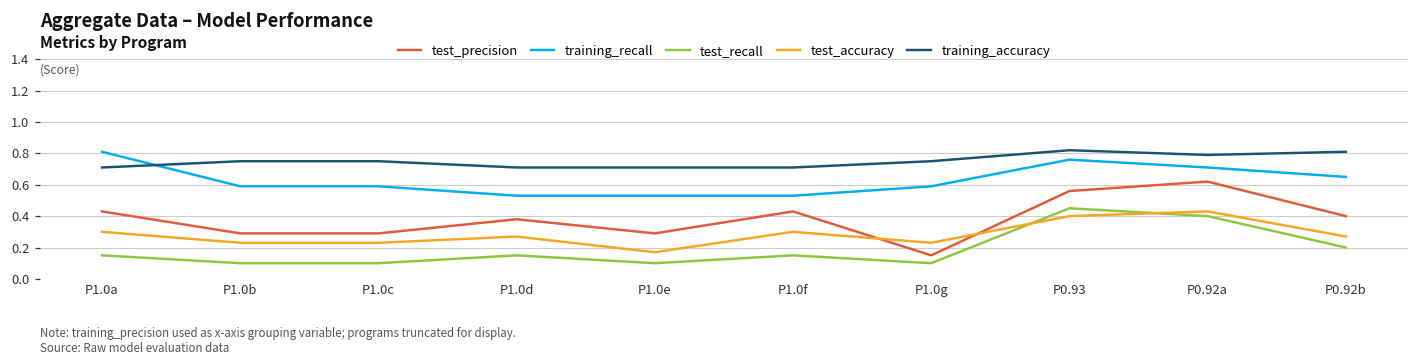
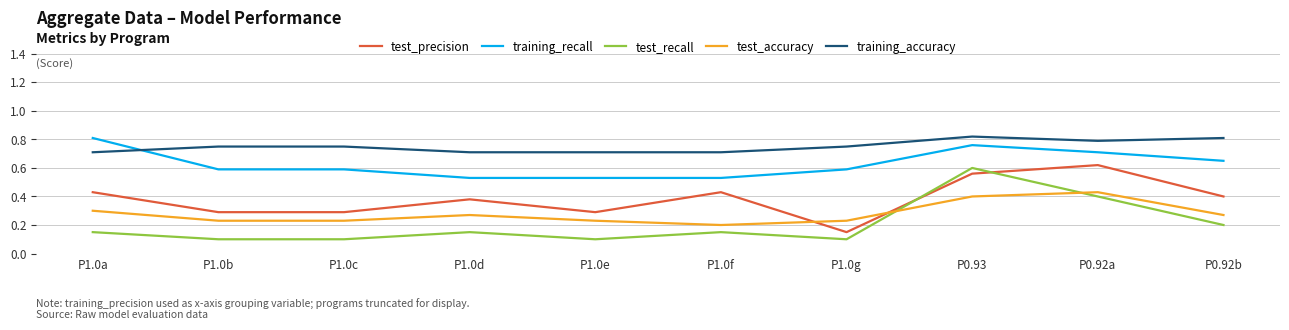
test_accuracy, P1.0e: 0.17 -> 0.23
test_accuracy, P1.0f: 0.3 -> 0.2
test_recall, P0.93: 0.45 -> 0.60
